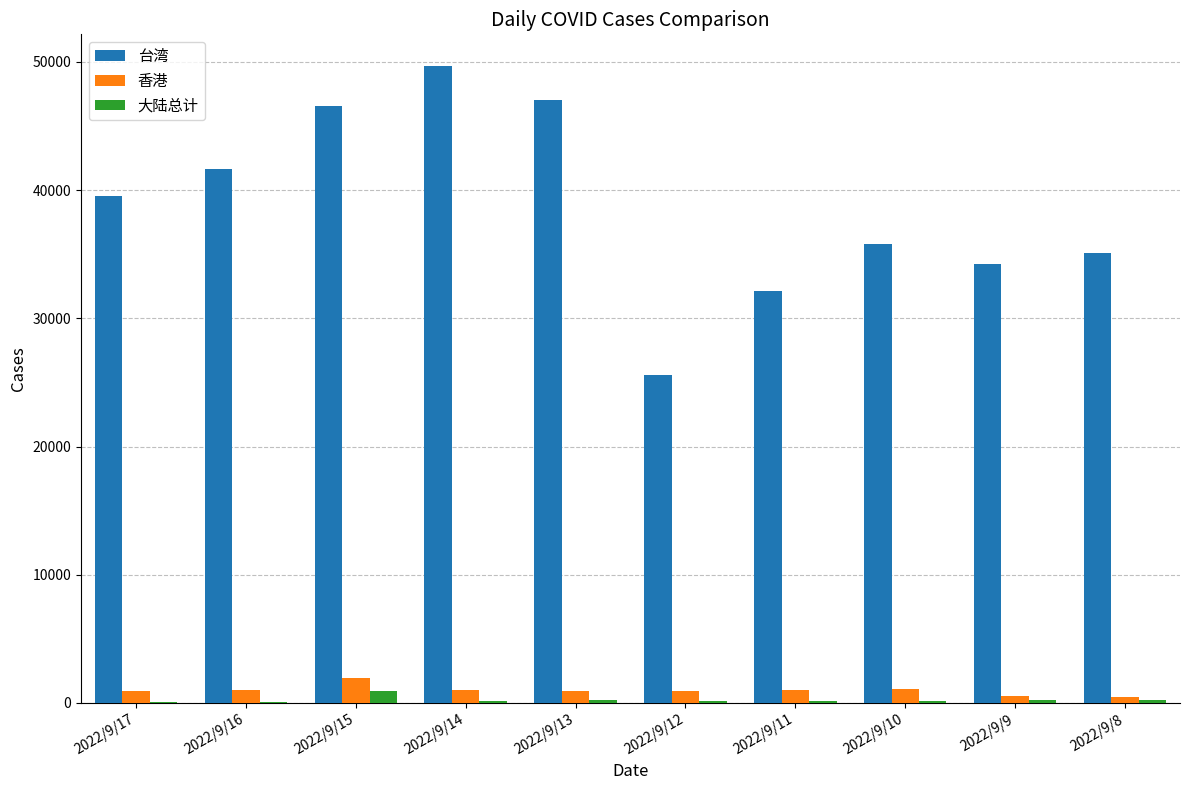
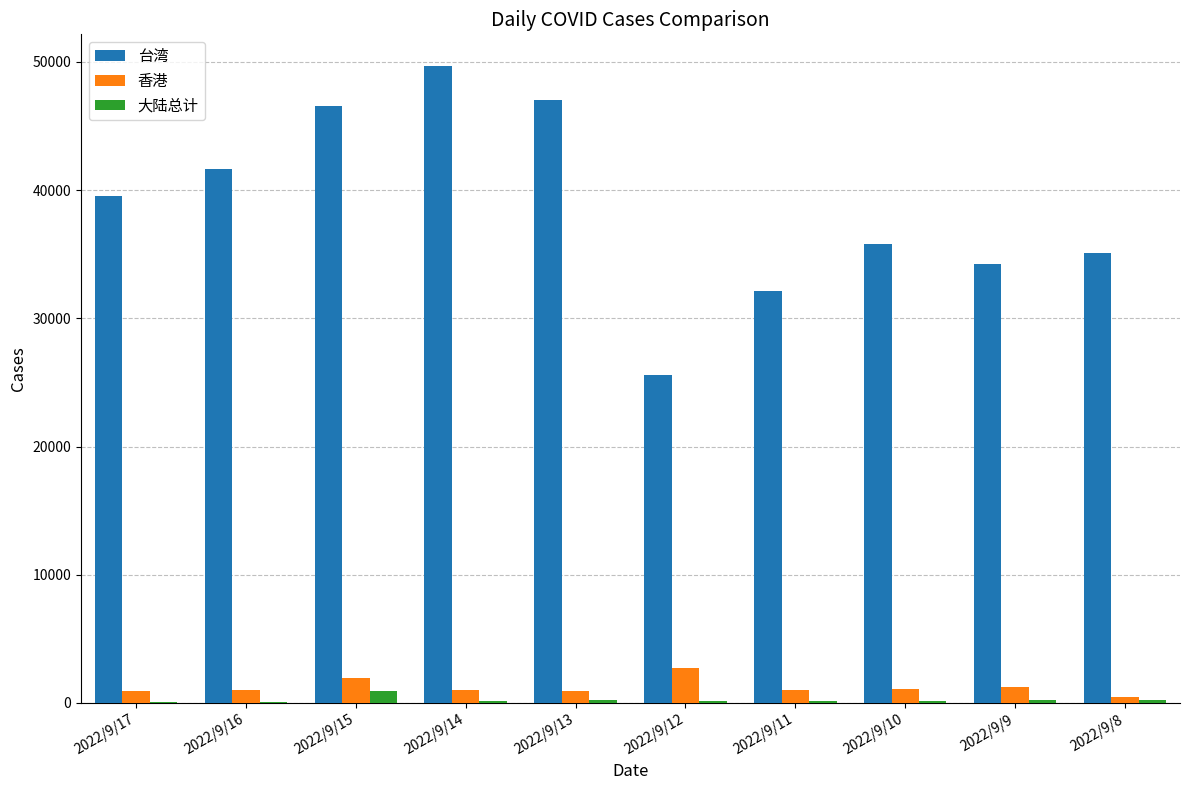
香港, 2022/9/12: 900 -> 2700
香港, 2022/9/9: 600 -> 1200
